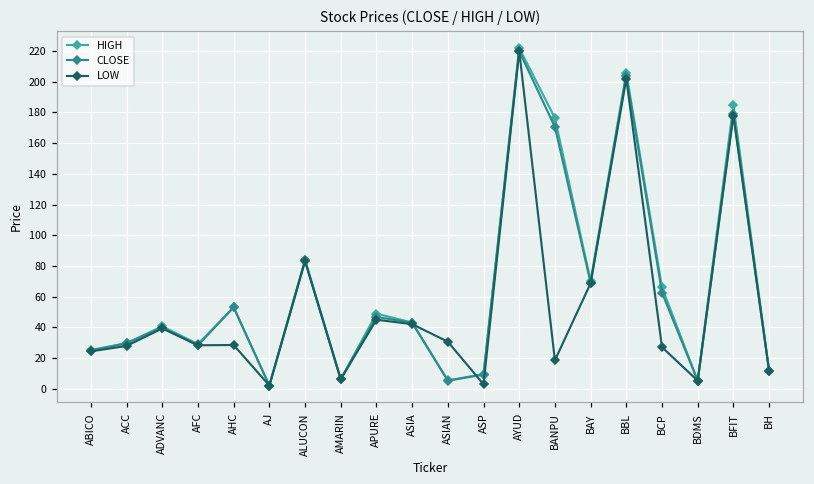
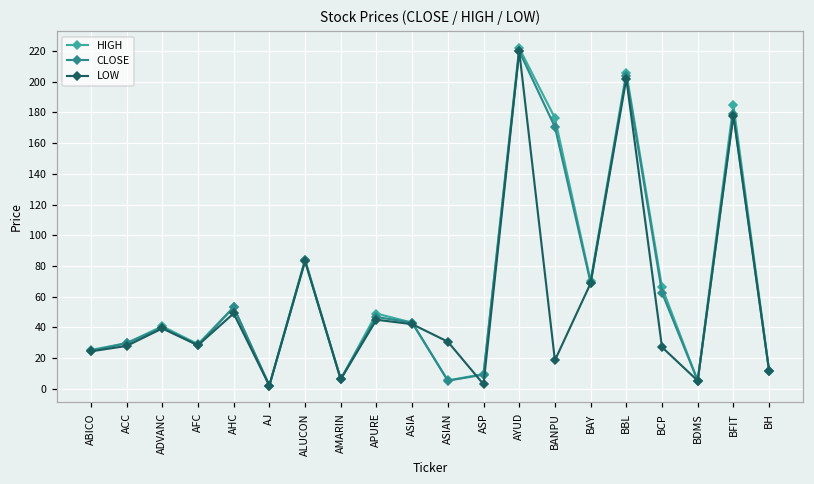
LOW, AHC: 28 -> 49
